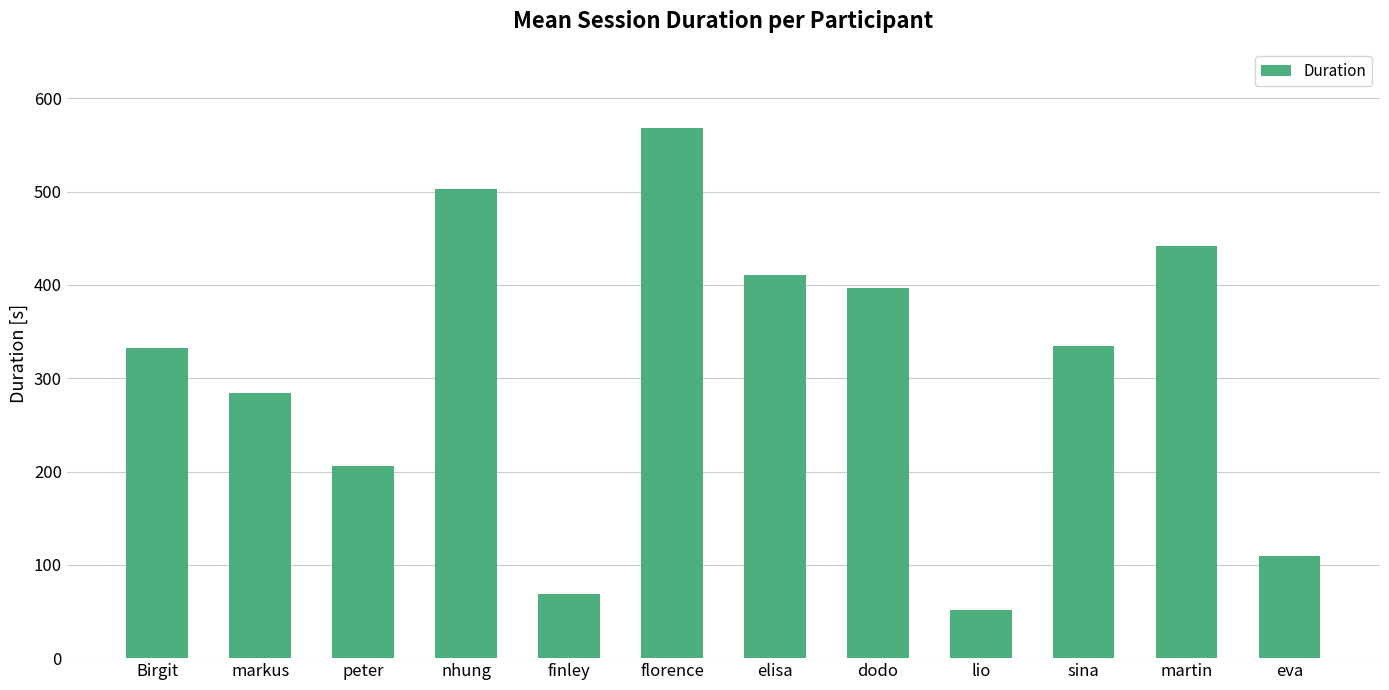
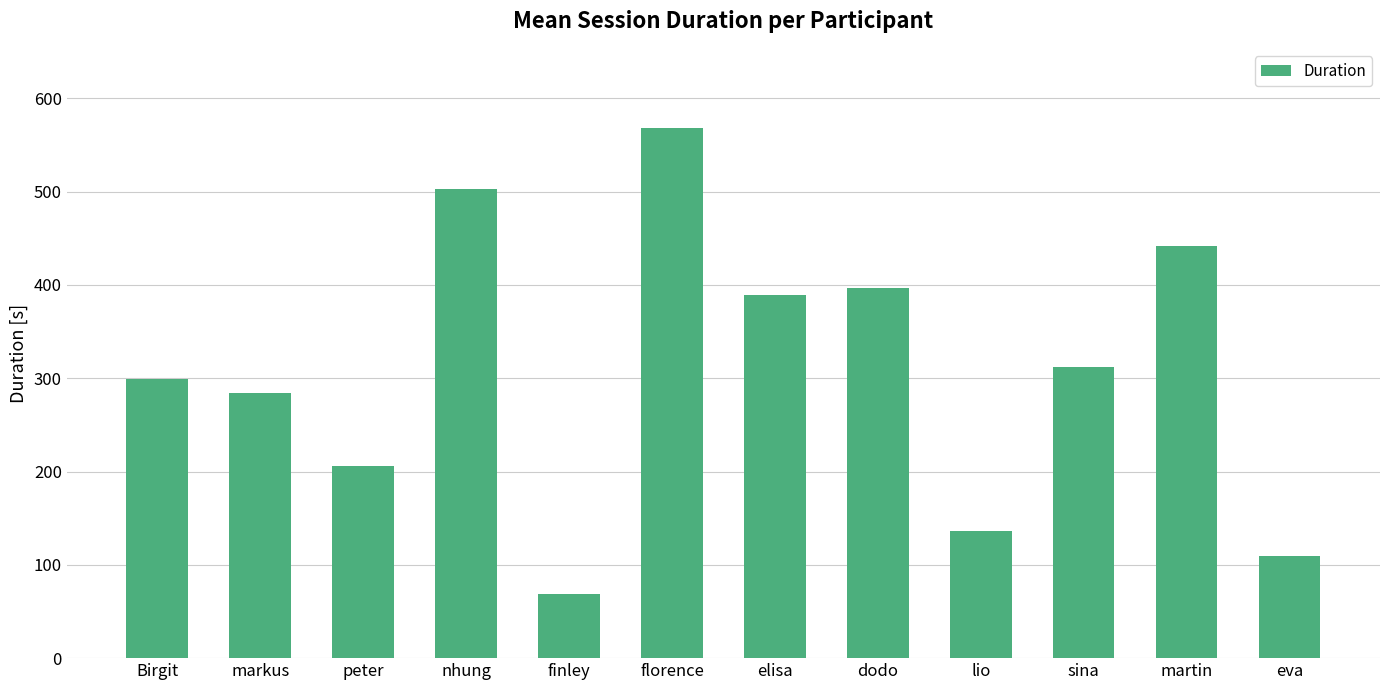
Birgit: 330 -> 300
elisa: 410 -> 390
lio: 50 -> 140
sina: 330 -> 310
